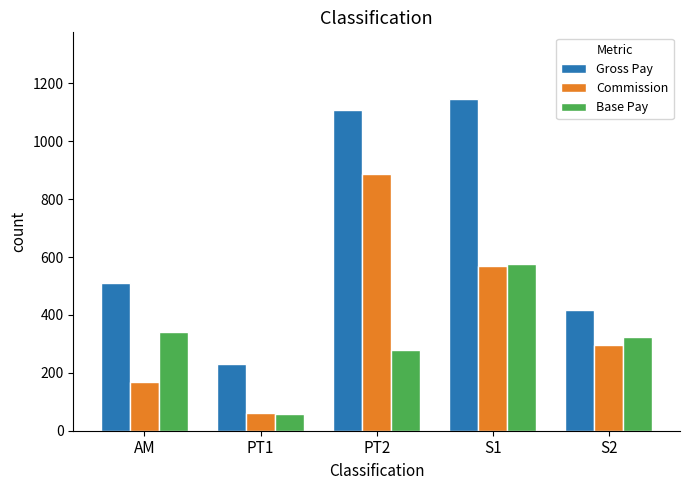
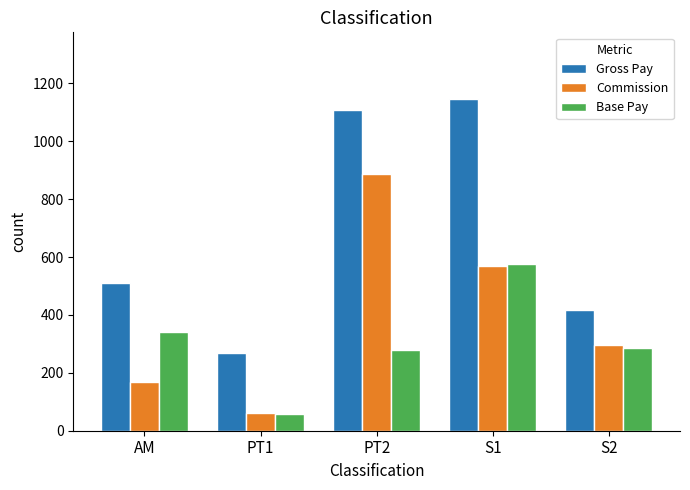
Gross Pay, PT1: 230 -> 270
Base Pay, S2: 320 -> 290
